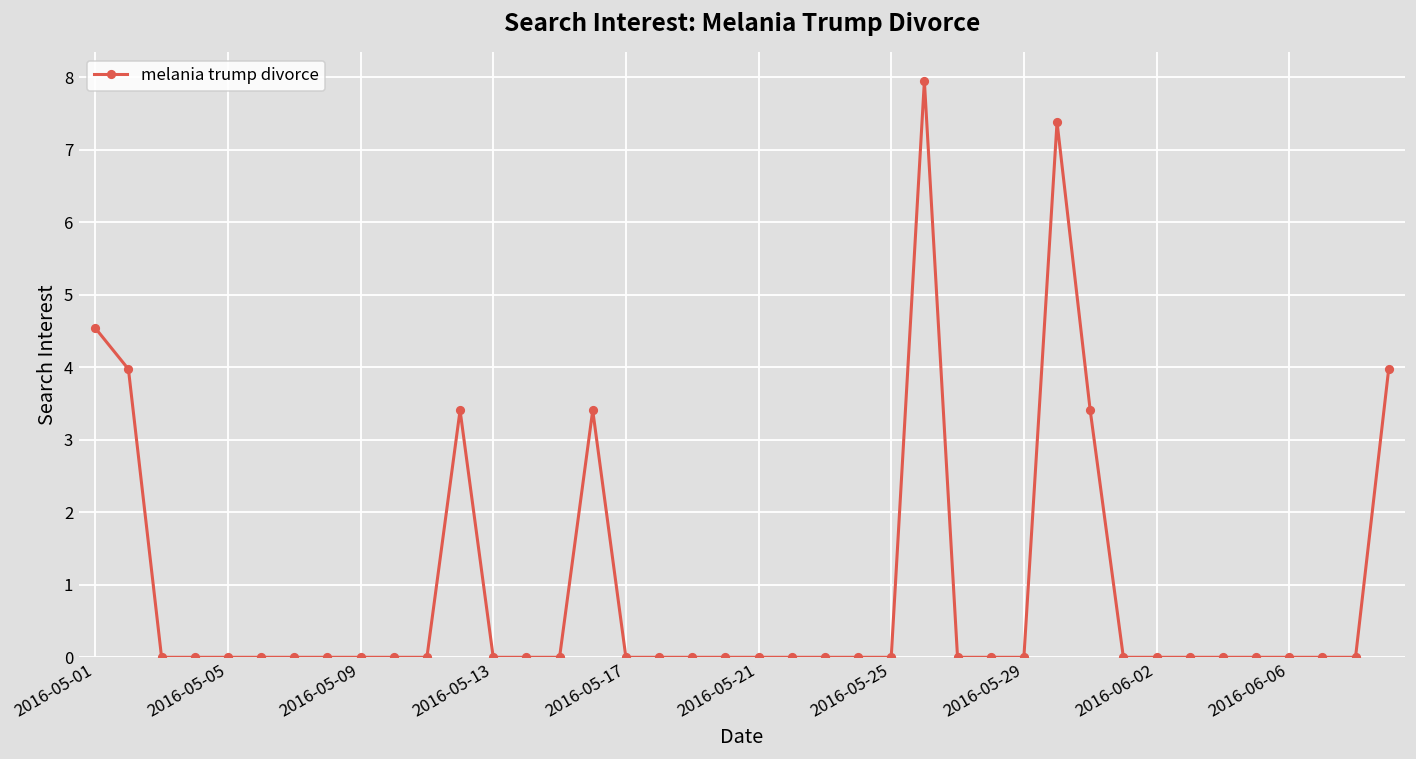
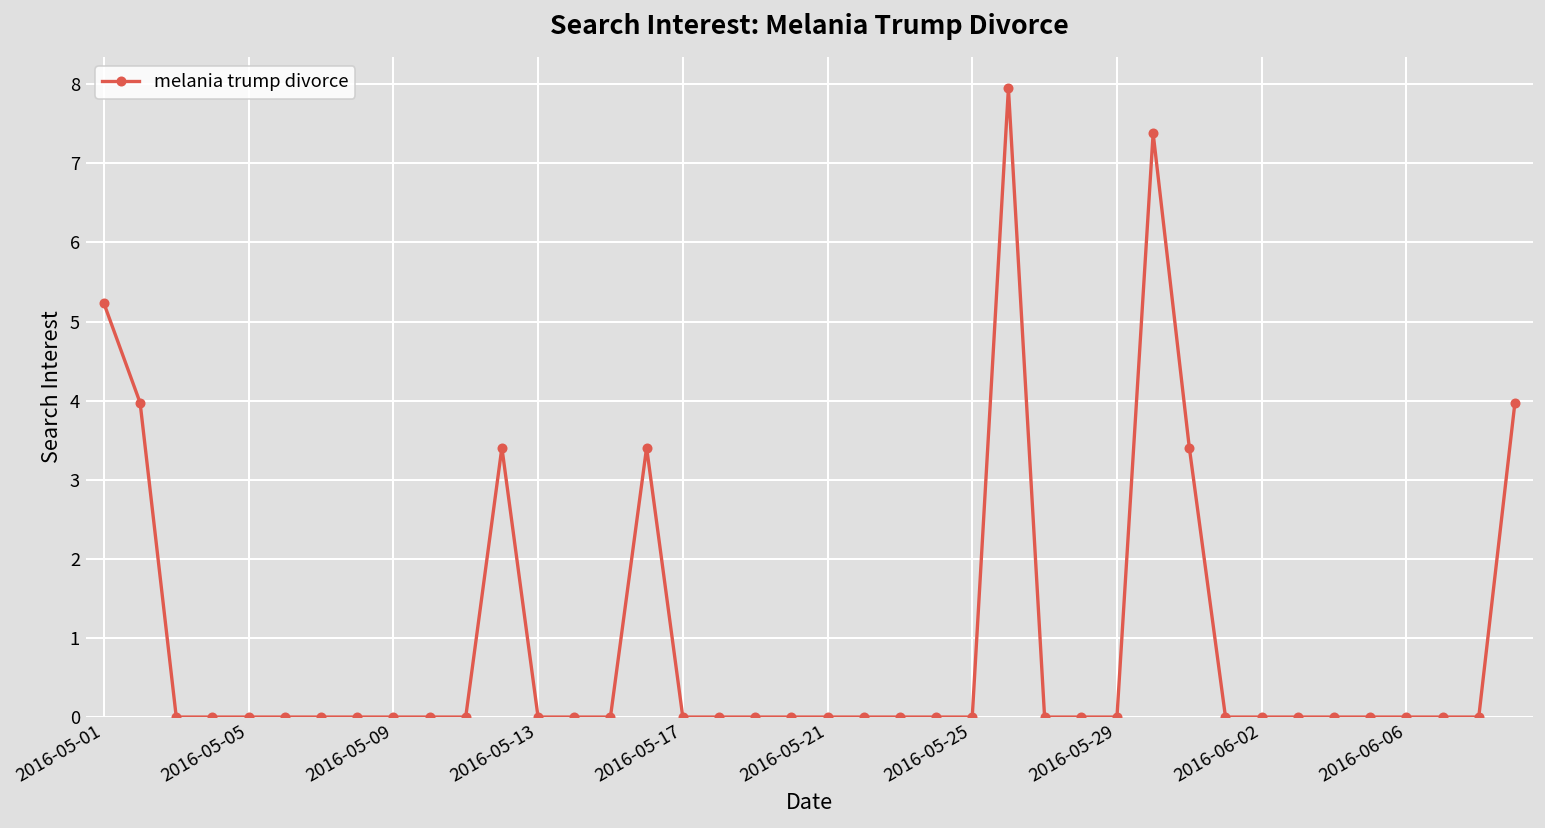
2016-05-01: 4.5 -> 5.2
